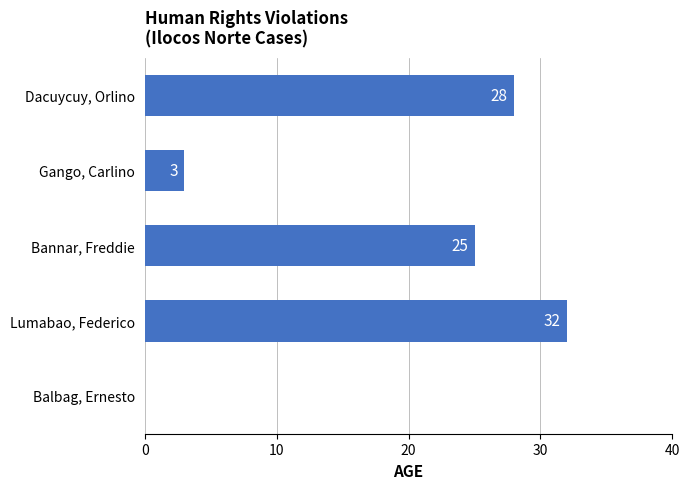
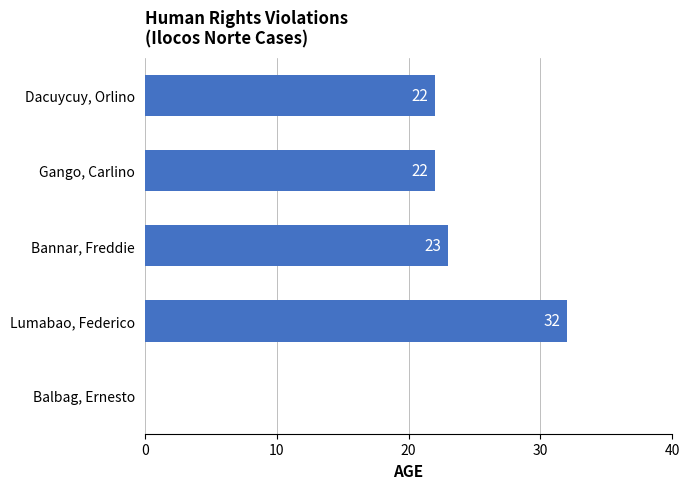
Dacuycuy, Orlino: 28 -> 22
Gango, Carlino: 3 -> 22
Bannar, Freddie: 25 -> 23
